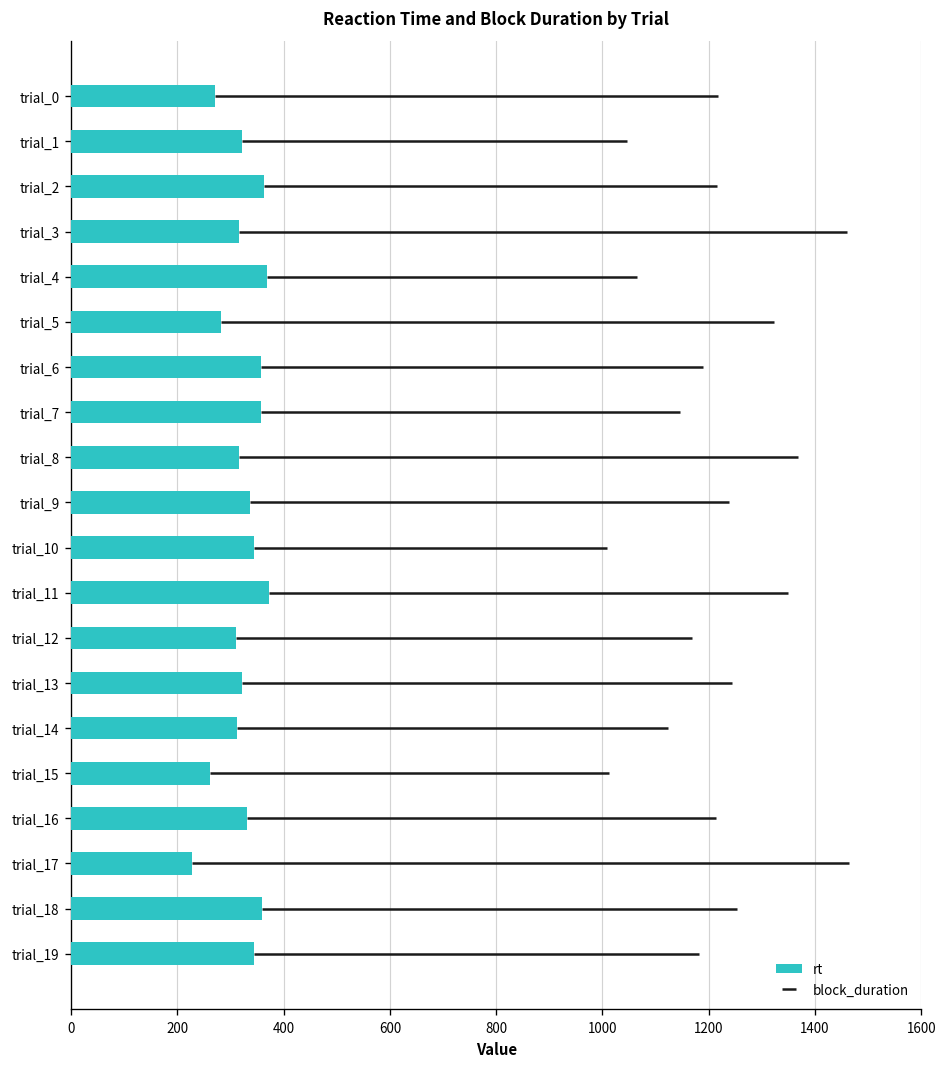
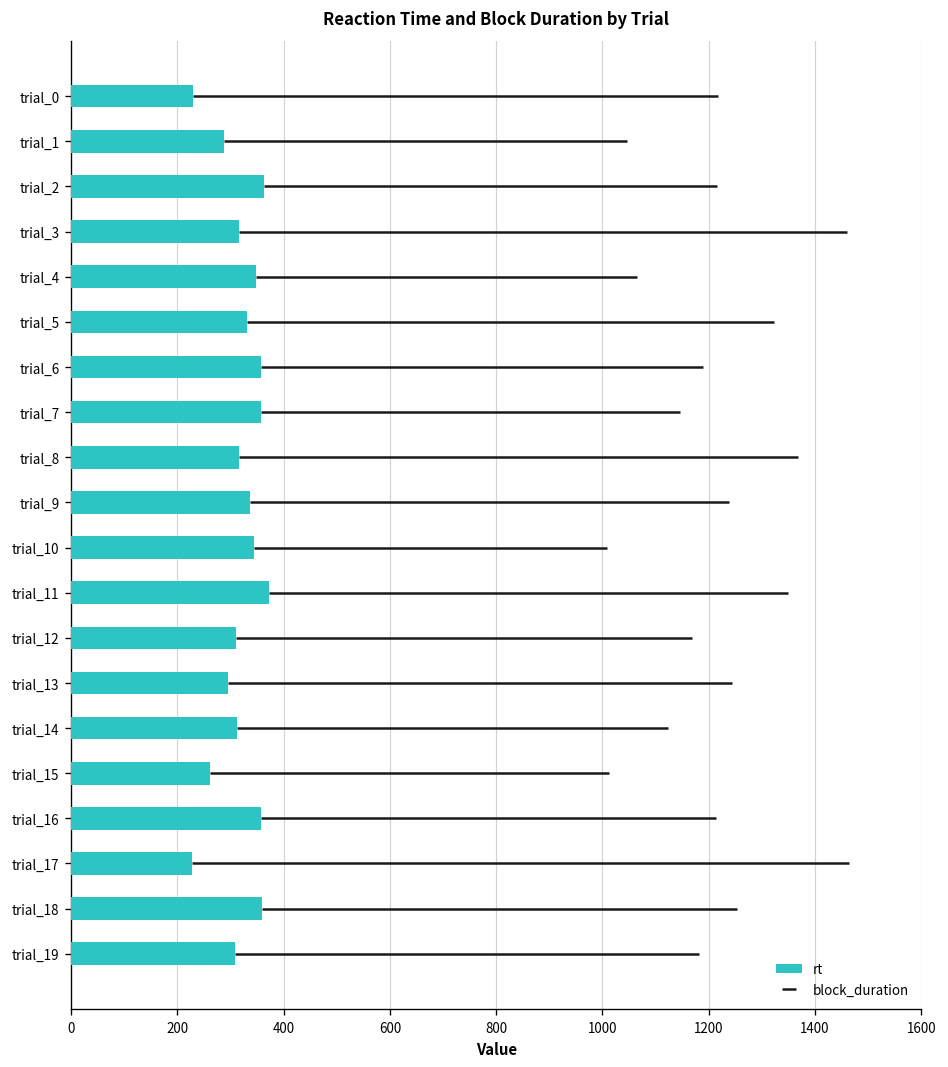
trial_0: 270 -> 230
trial_1: 320 -> 290
trial_4: 370 -> 350
trial_5: 280 -> 330
trial_13: 320 -> 300
trial_16: 330 -> 360
trial_19: 340 -> 310
